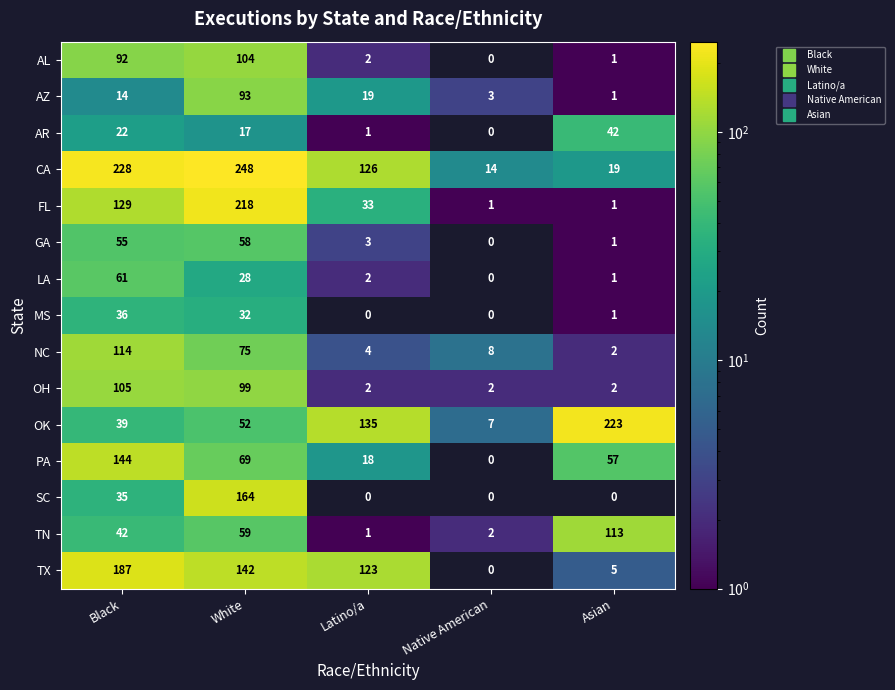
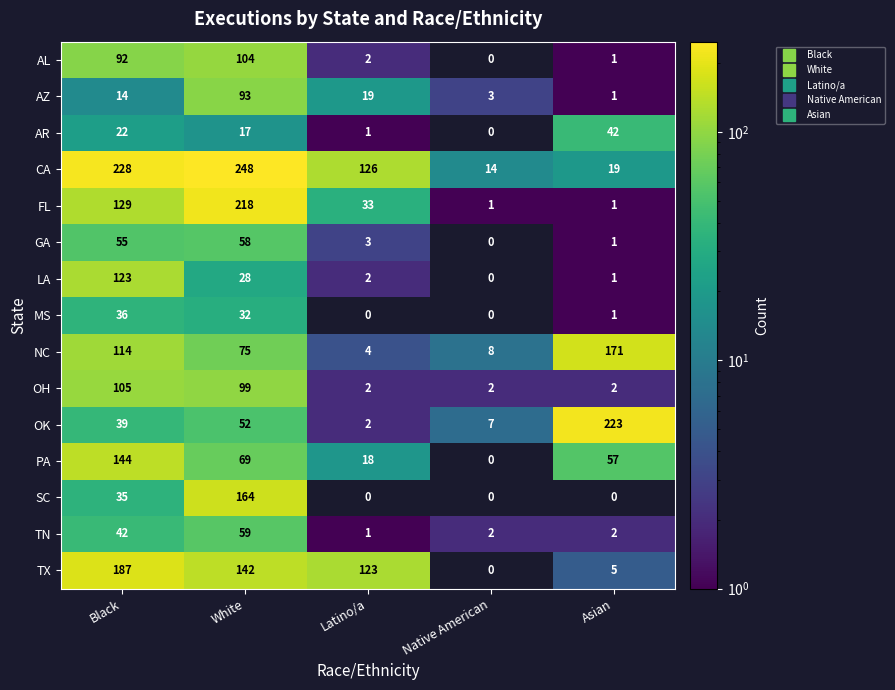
LA, Black: 61 -> 123
NC, Asian: 2 -> 171
OK, Latino/a: 135 -> 2
TN, Asian: 113 -> 2
